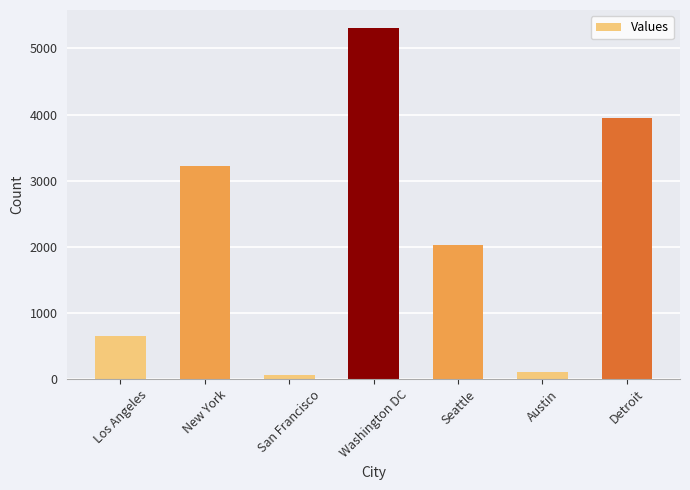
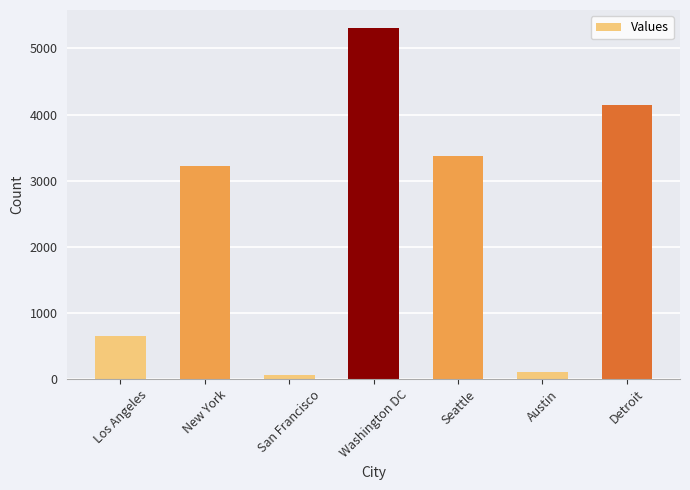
Seattle: 2000 -> 3400
Detroit: 3900 -> 4100
